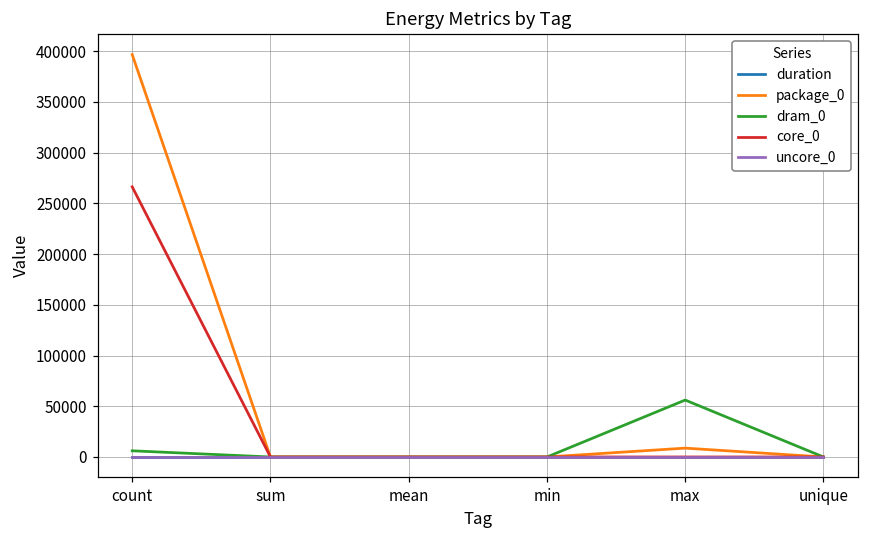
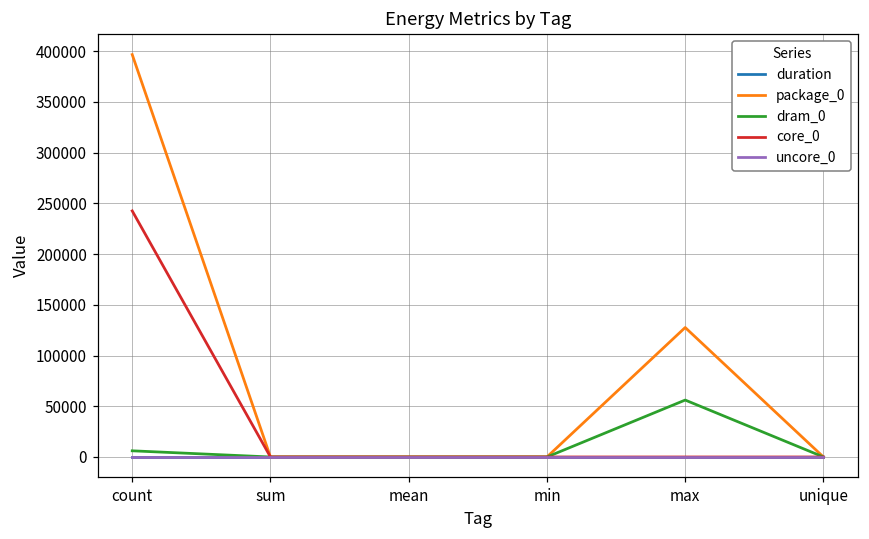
core_0, count: 270000 -> 240000
package_0, max: 10000 -> 130000
